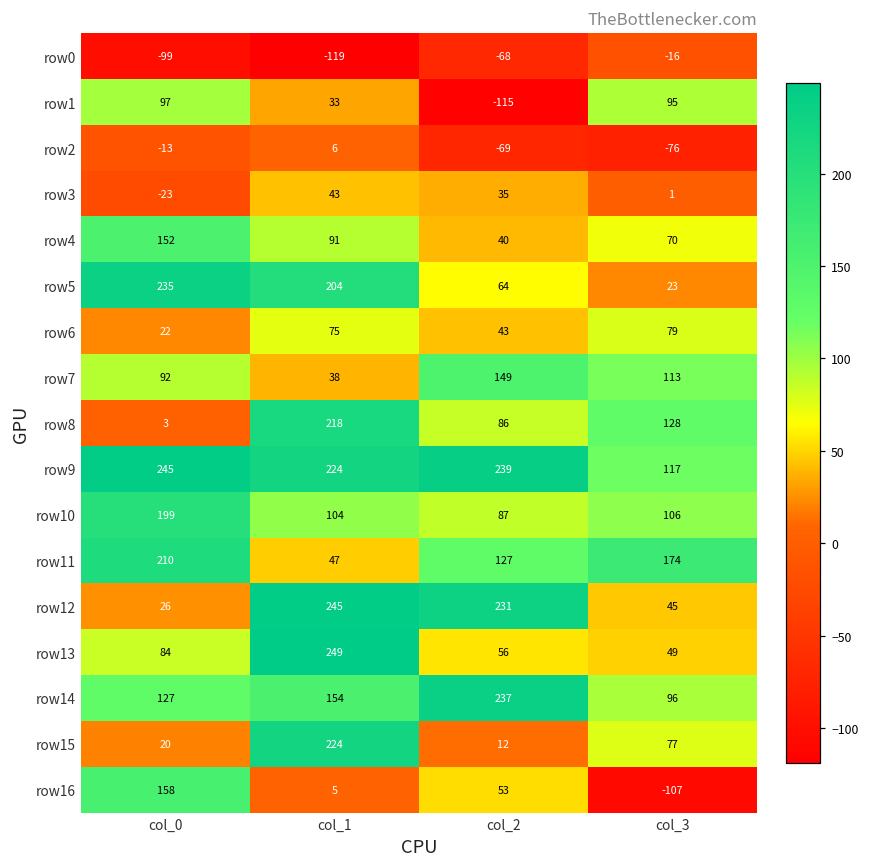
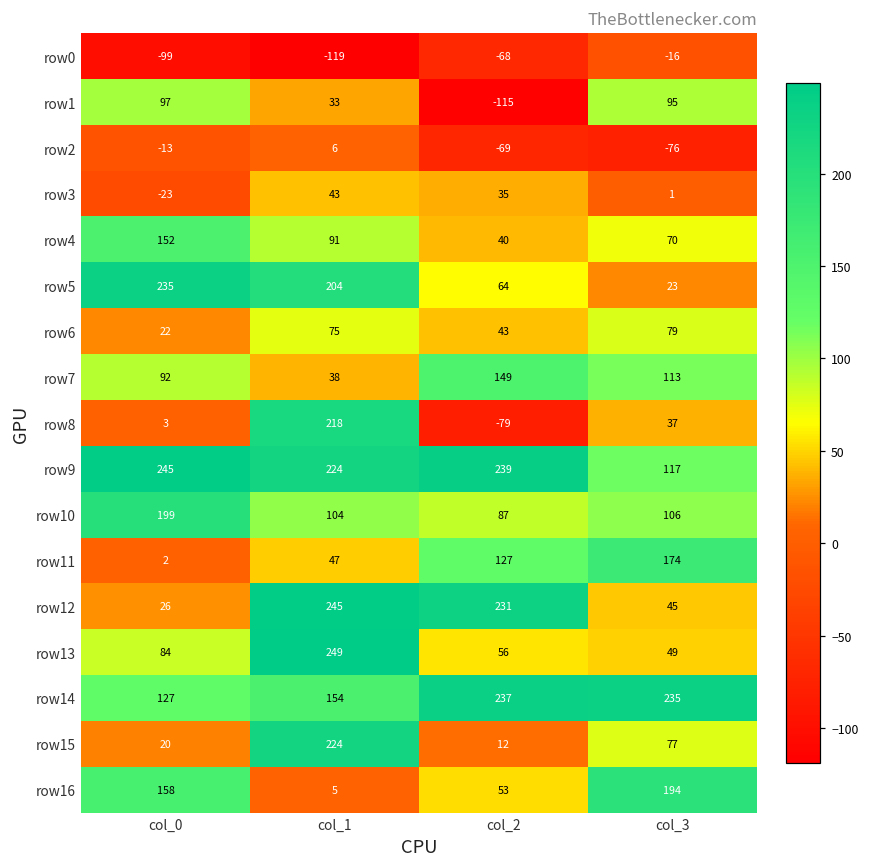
row8, col_2: 86 -> -79
row8, col_3: 128 -> 37
row11, col_0: 210 -> 2
row14, col_3: 96 -> 235
row16, col_3: -107 -> 194
